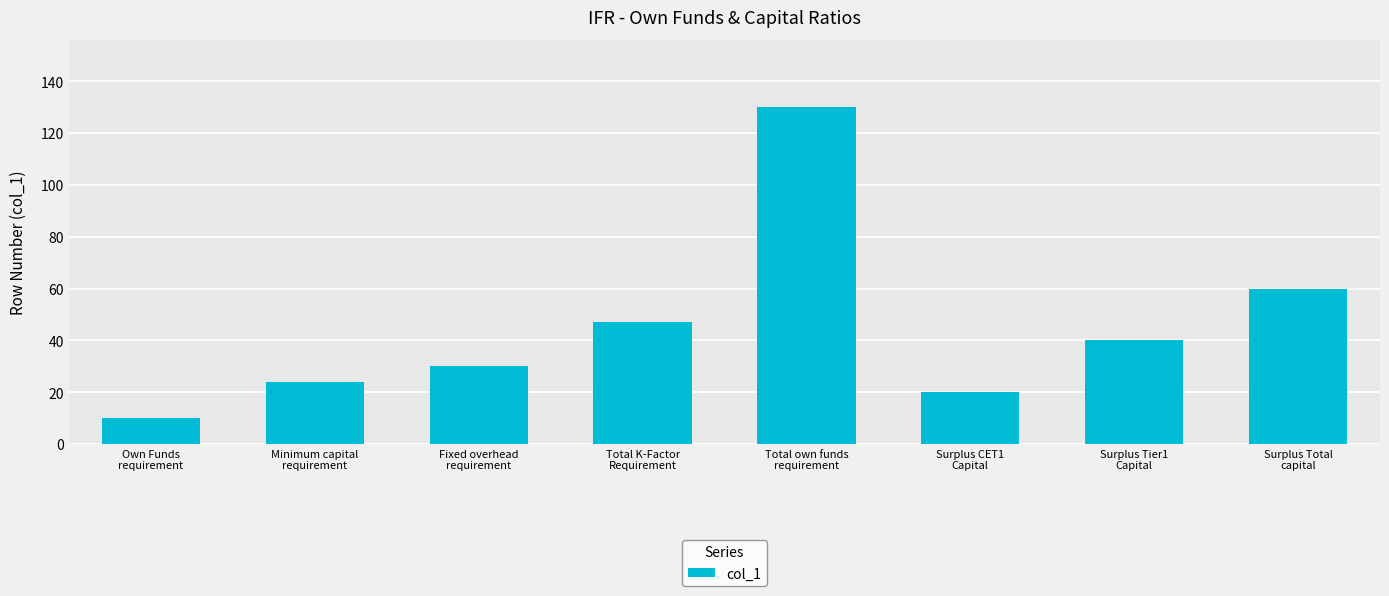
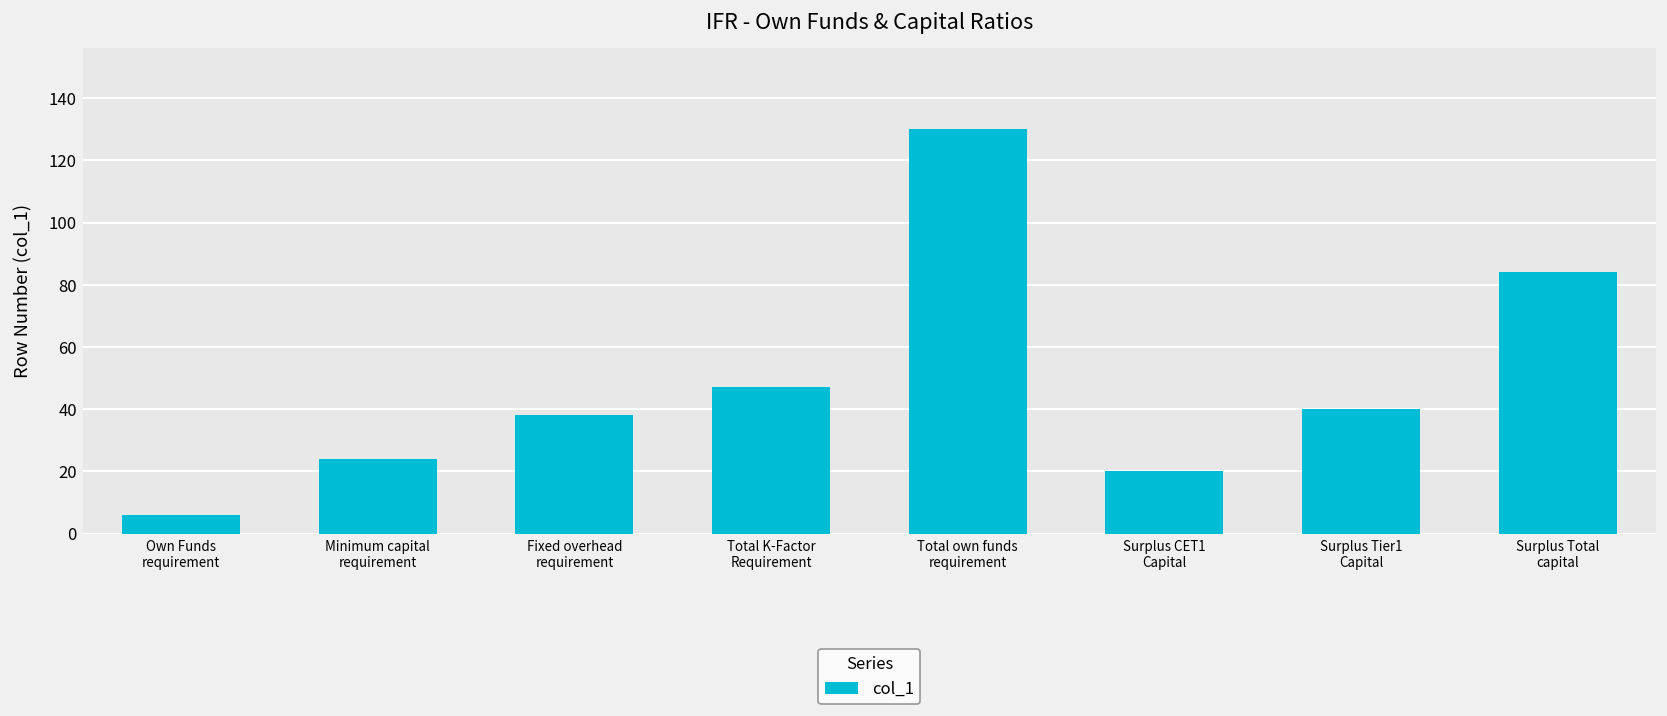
Own Funds requirement: 10 -> 6
Fixed overhead requirement: 30 -> 38
Surplus Total capital: 60 -> 84
